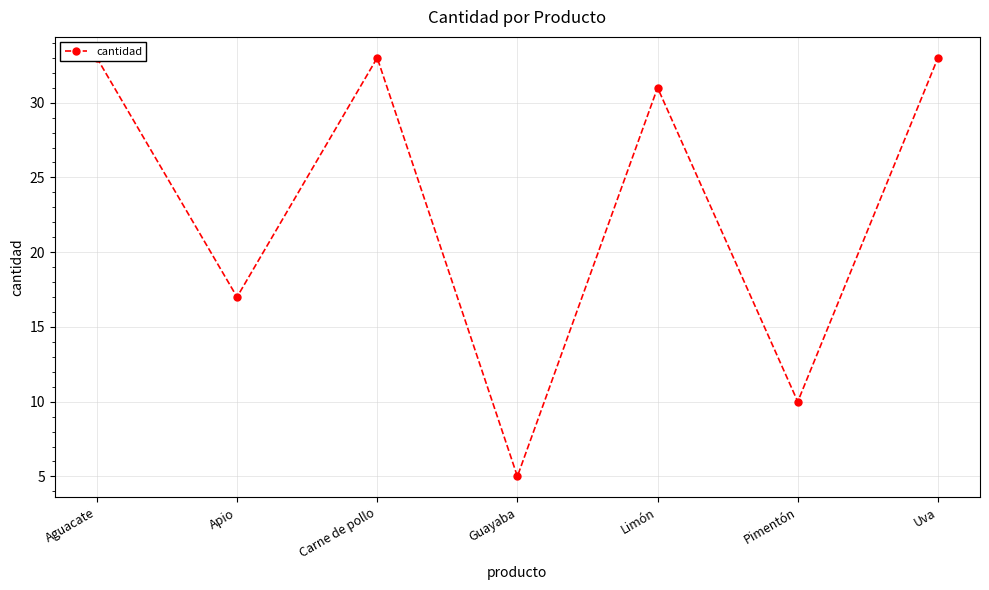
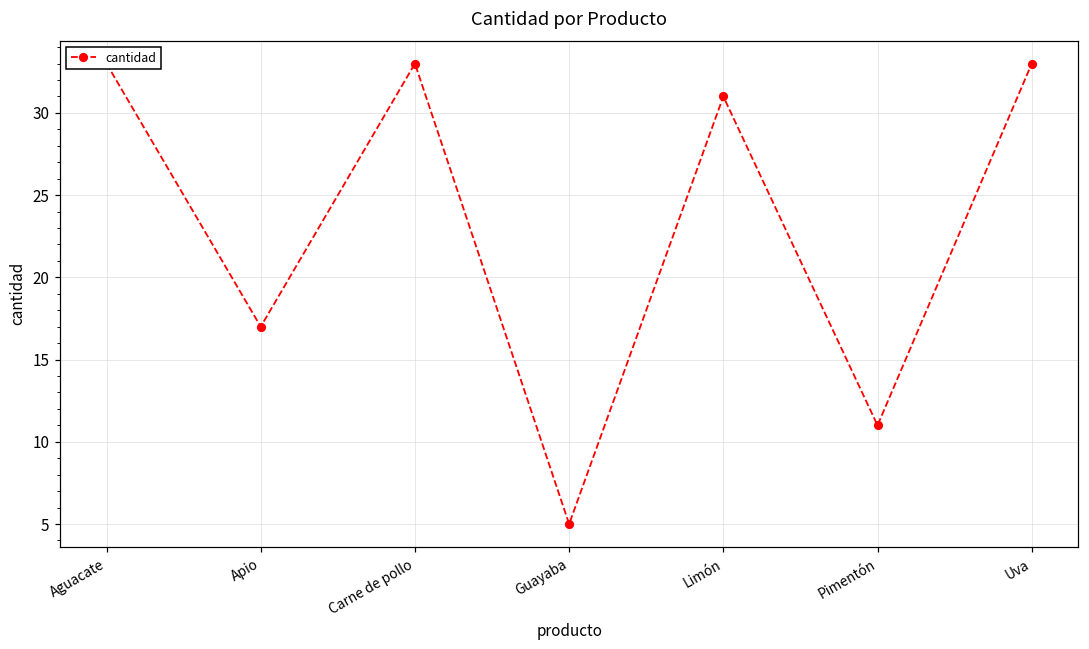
Pimentón: 10 -> 11
